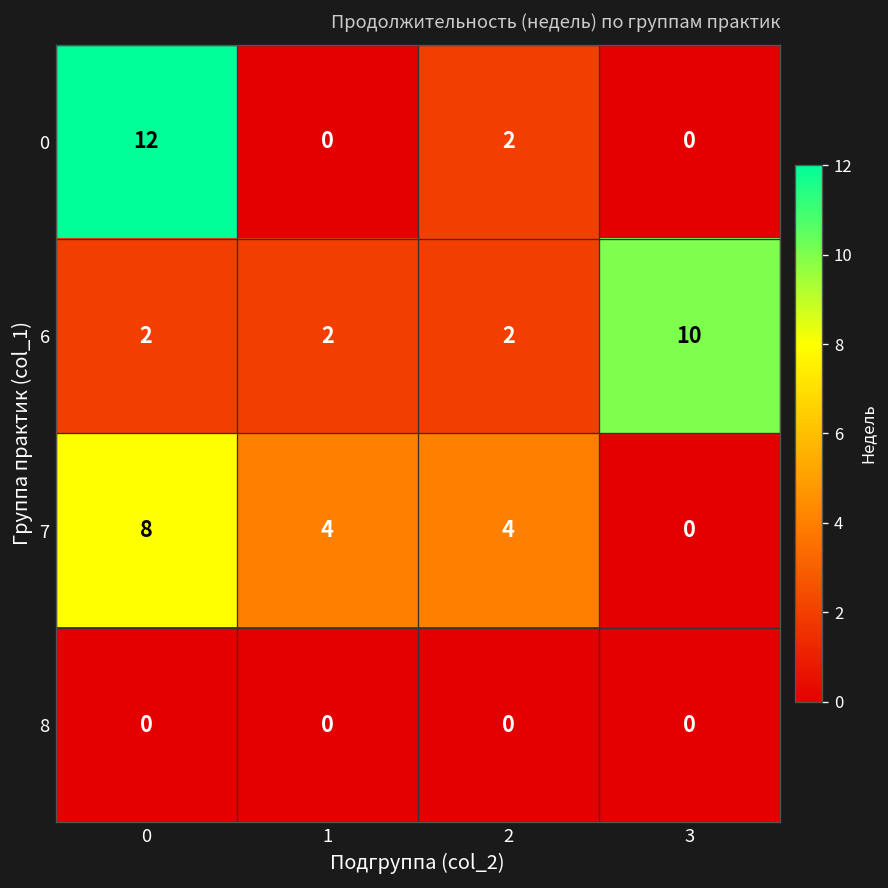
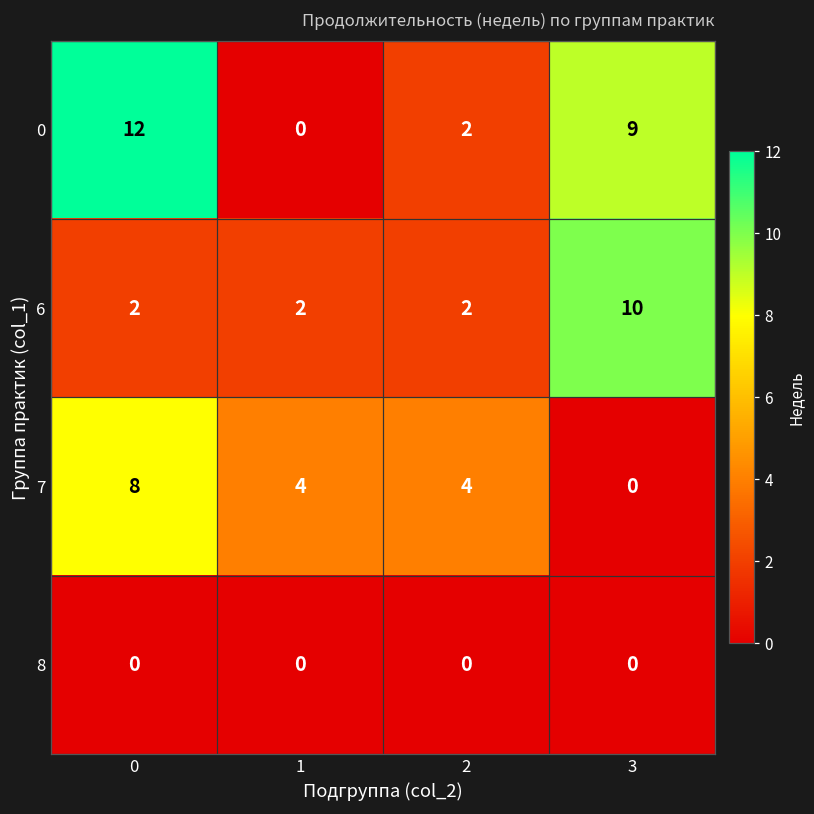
0, 3: 0 -> 9
